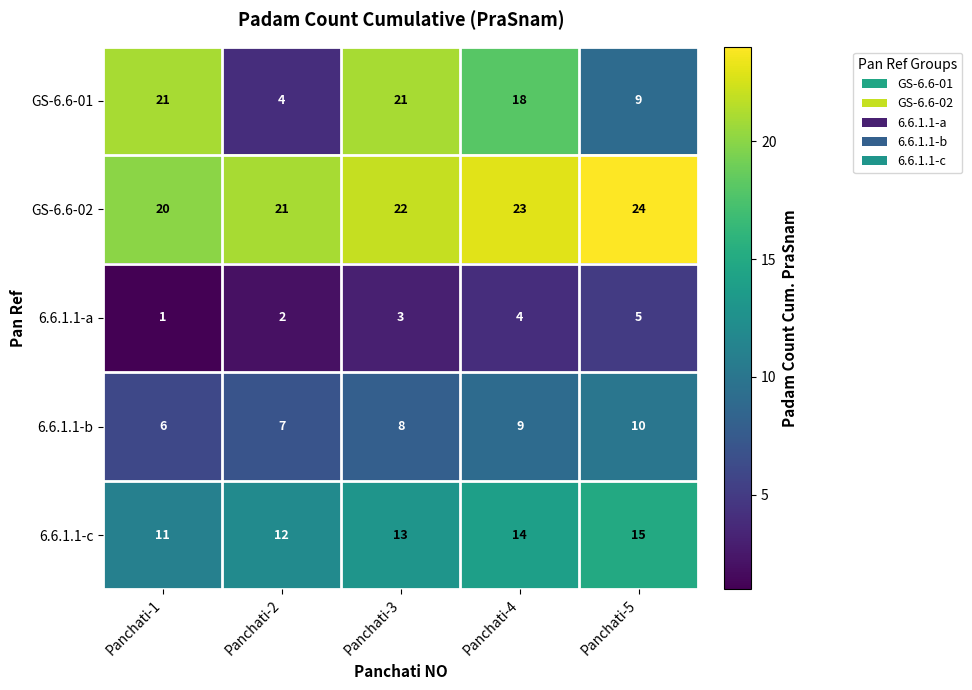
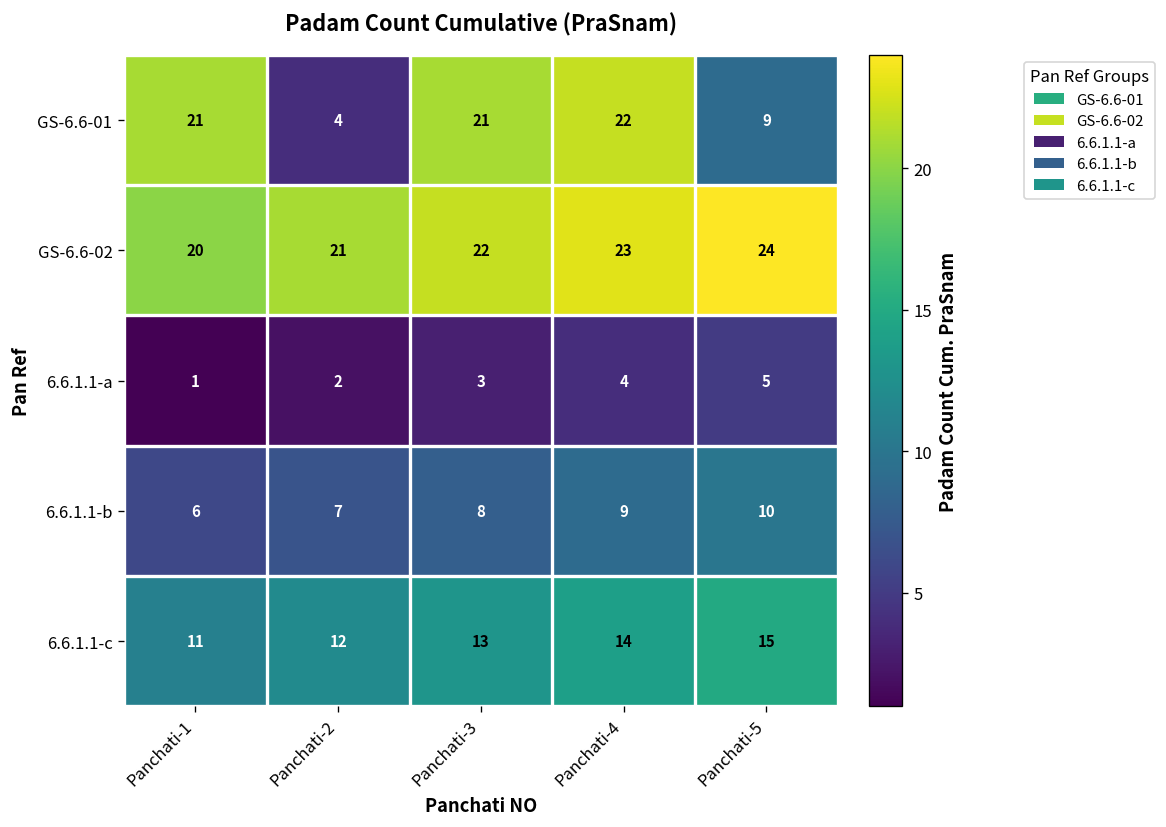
GS-6.6-01, Panchati-4: 18 -> 22
